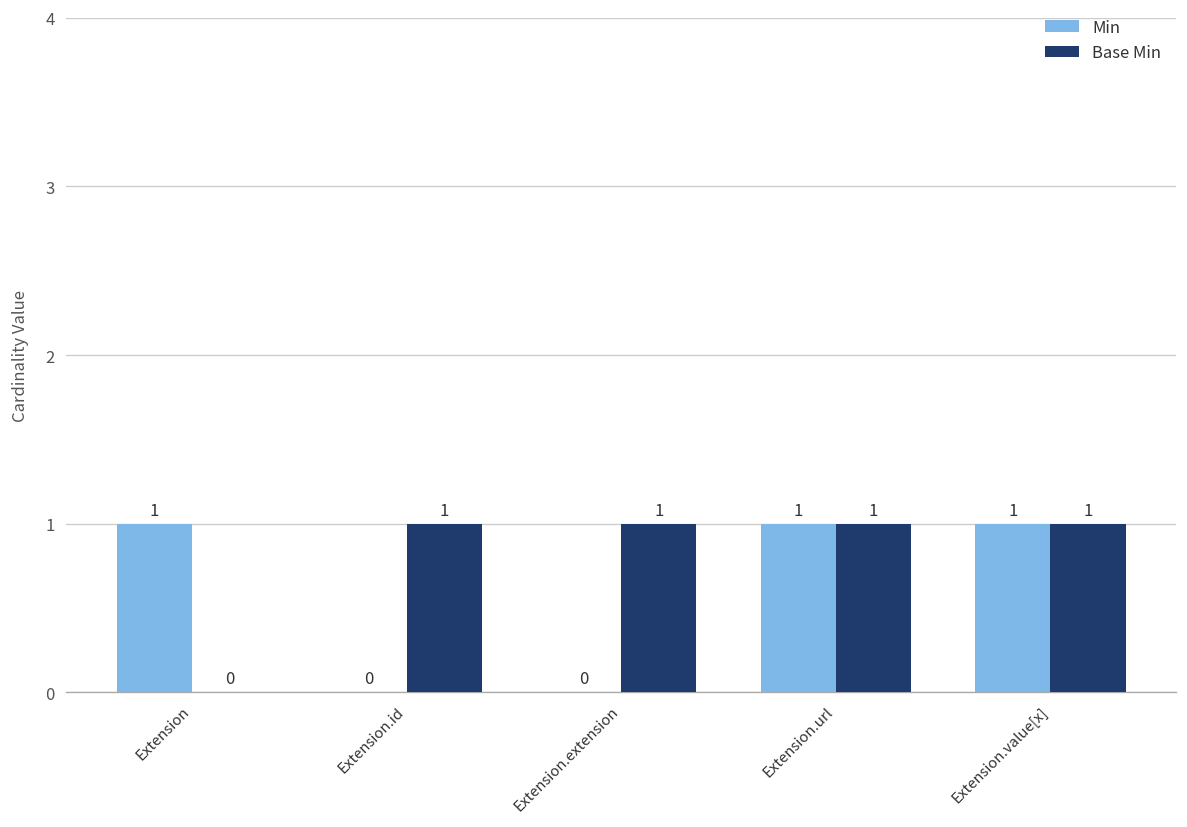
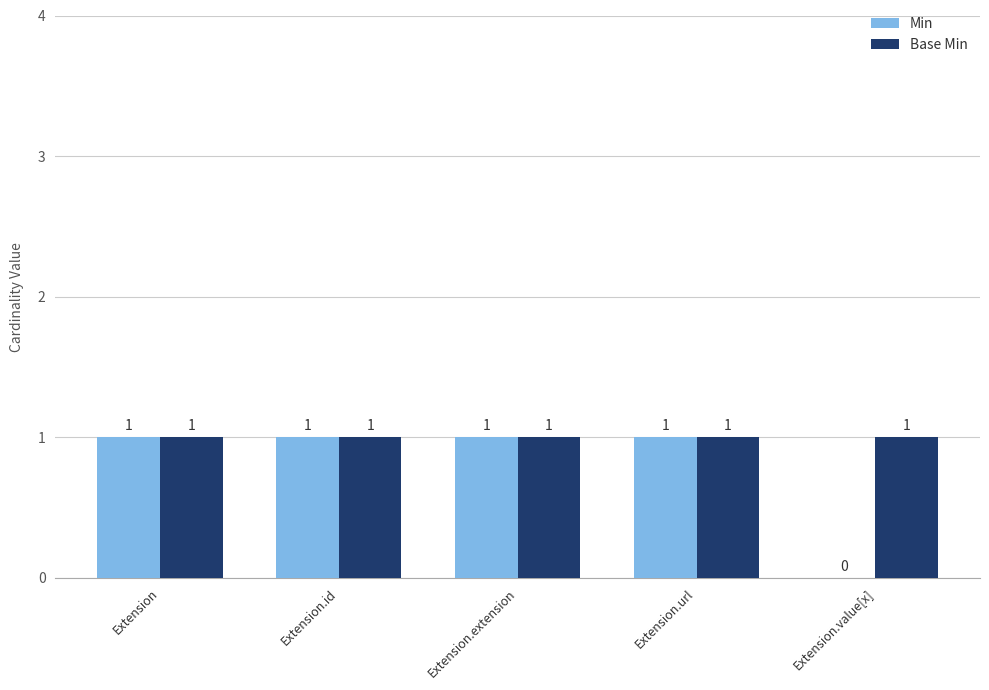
Base Min, Extension: 0 -> 1
Min, Extension.id: 0 -> 1
Min, Extension.extension: 0 -> 1
Min, Extension.value[x]: 1 -> 0
